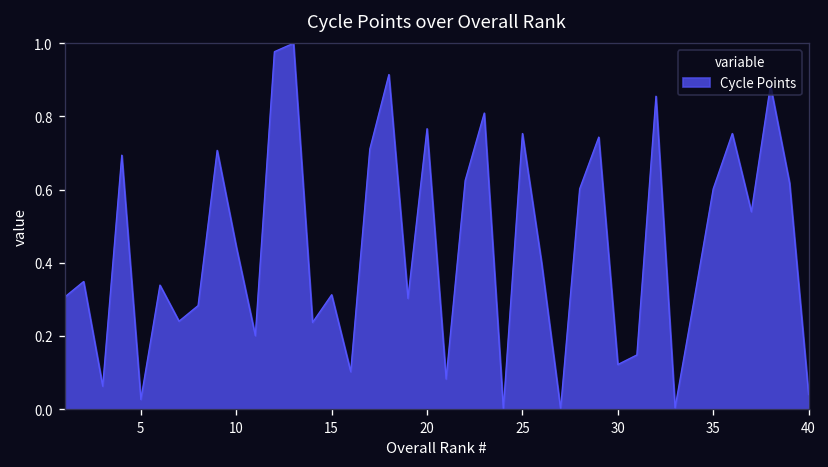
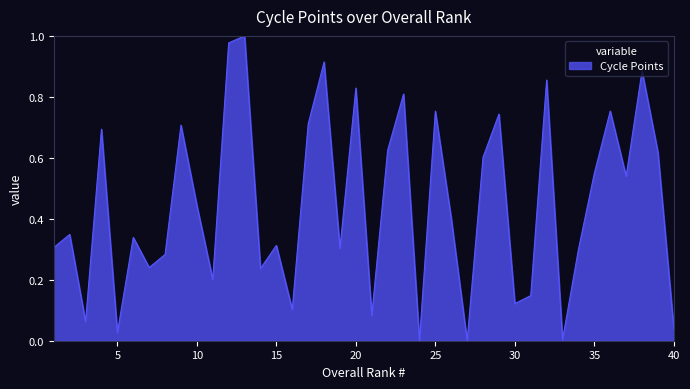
20: 0.77 -> 0.83
35: 0.60 -> 0.55
